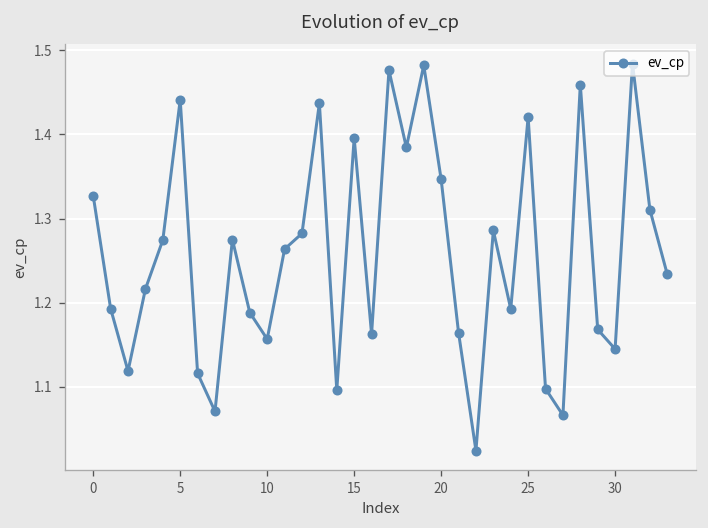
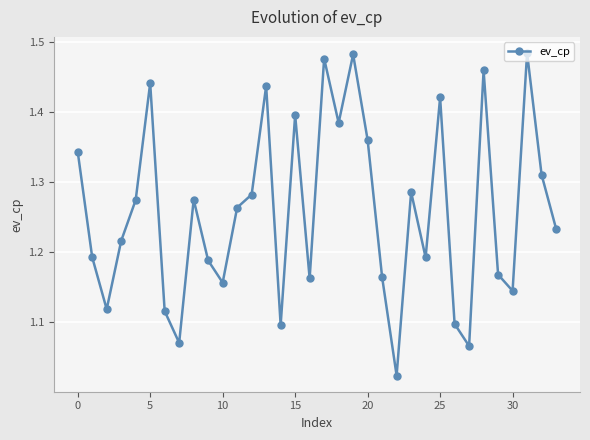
0: 1.33 -> 1.34
20: 1.35 -> 1.36
